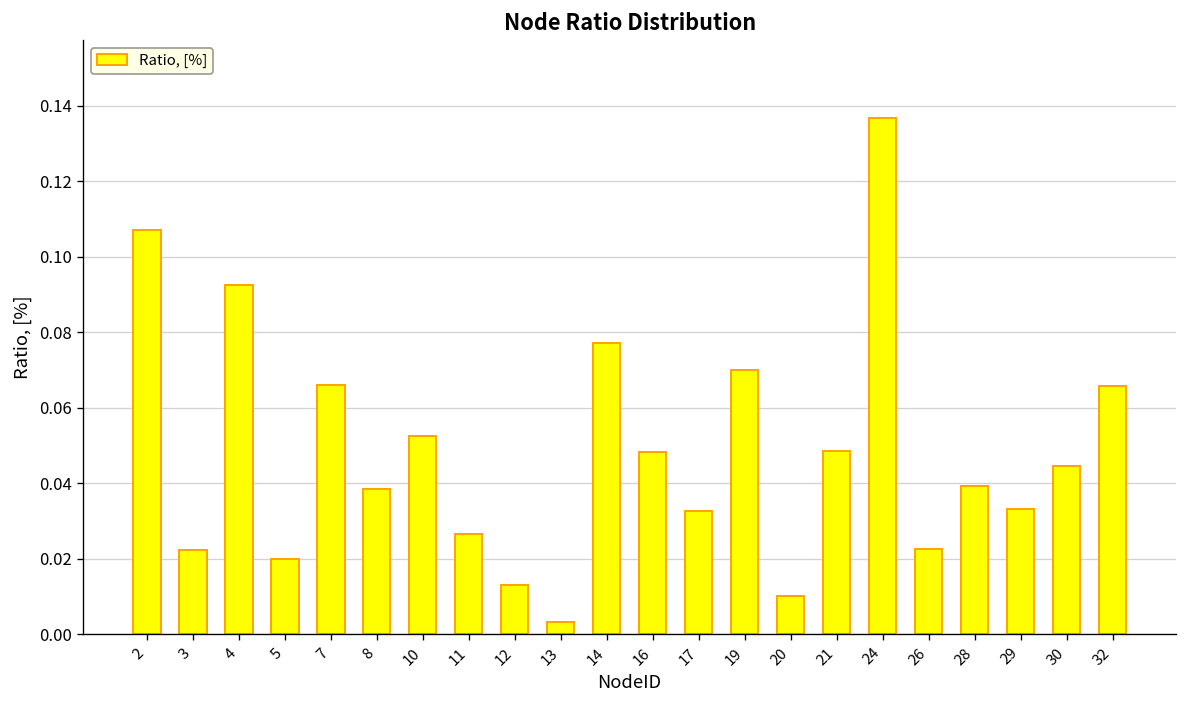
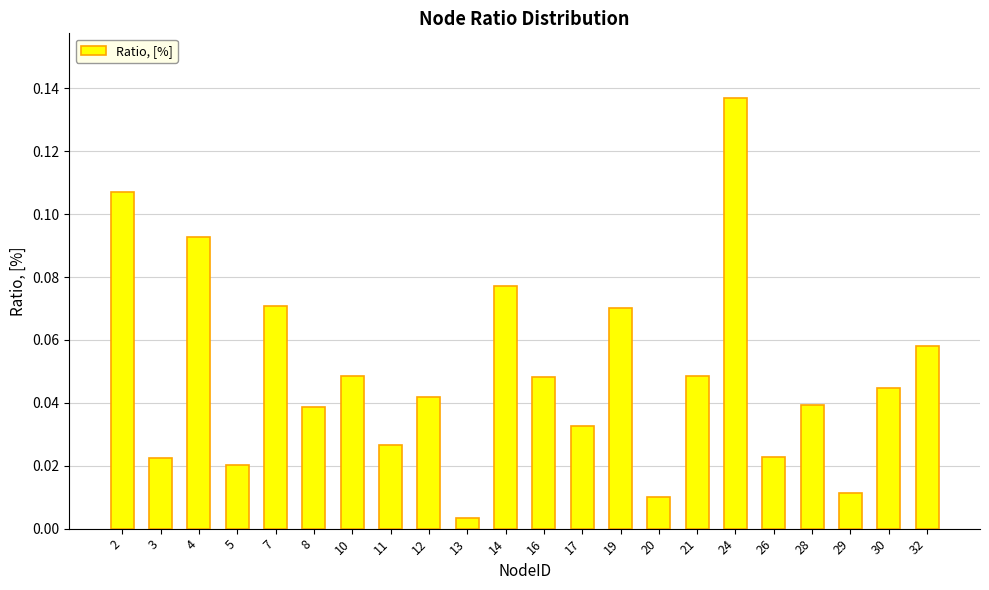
7: 0.066 -> 0.071
10: 0.053 -> 0.049
12: 0.013 -> 0.042
29: 0.033 -> 0.011
32: 0.066 -> 0.058
